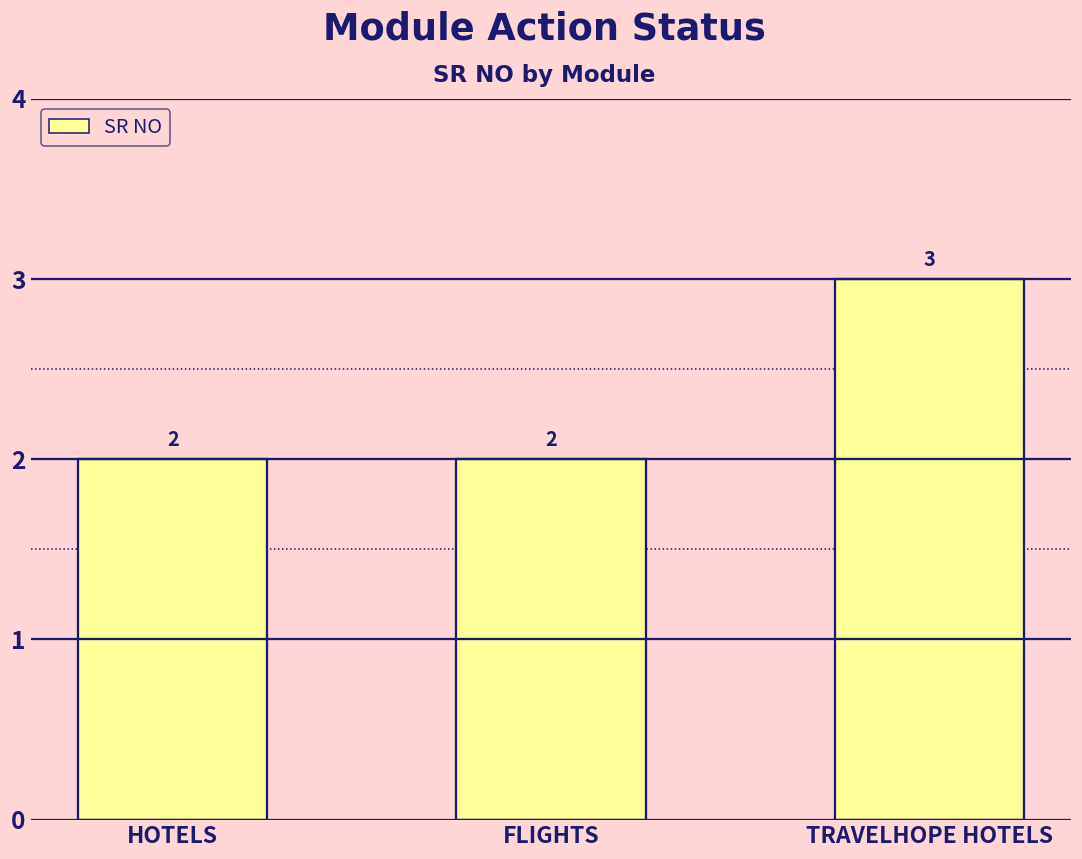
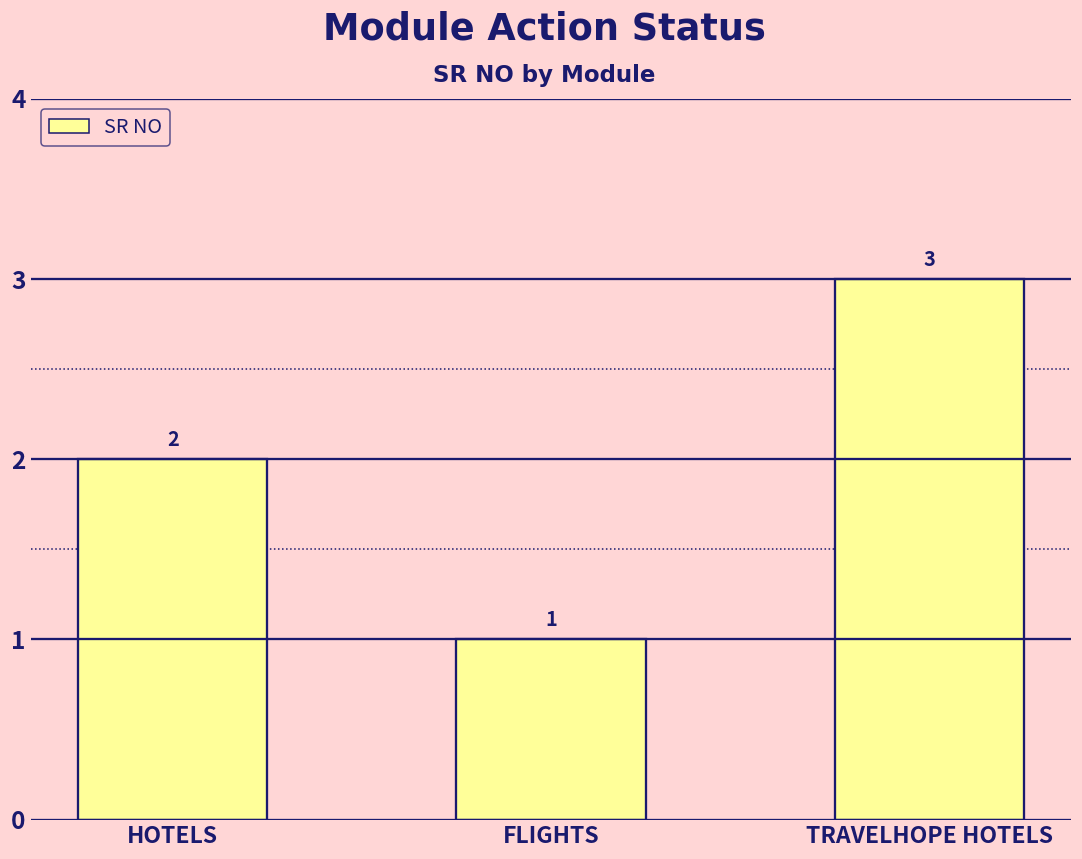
FLIGHTS: 2 -> 1
